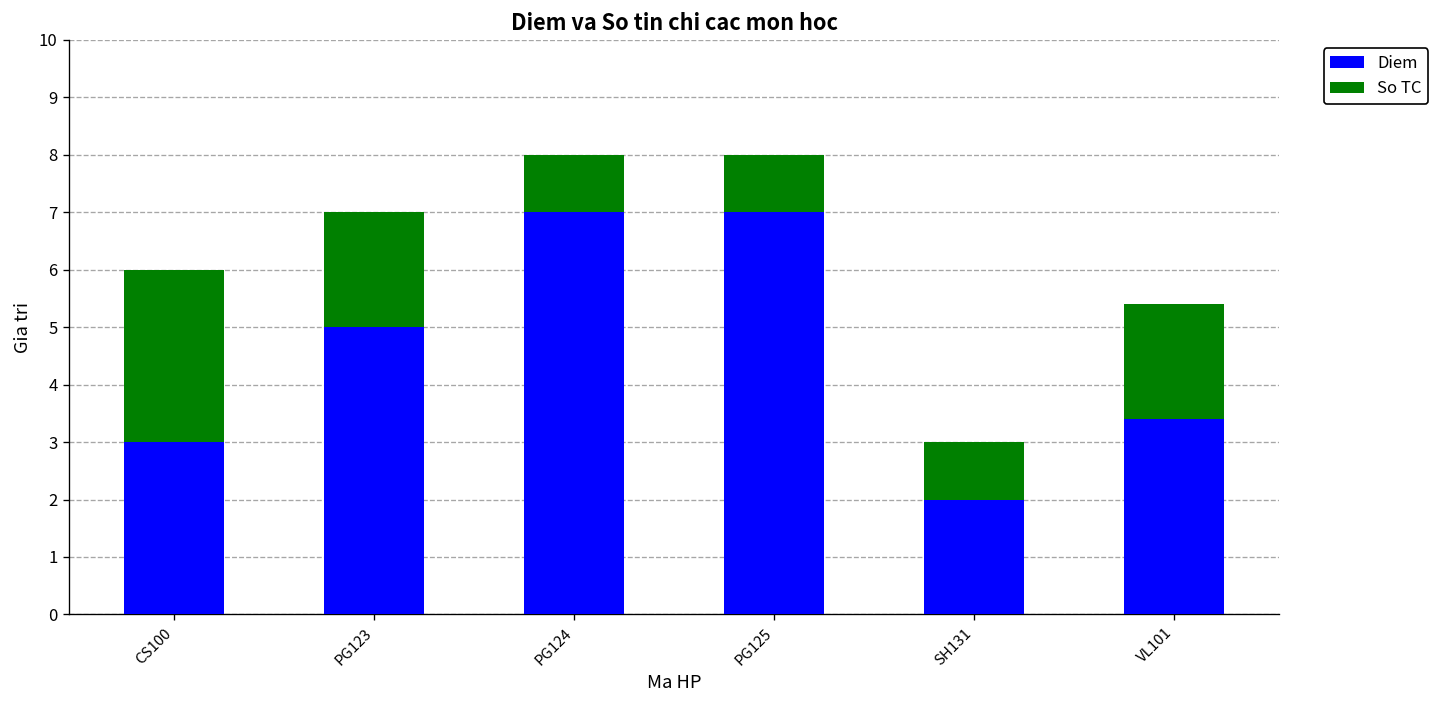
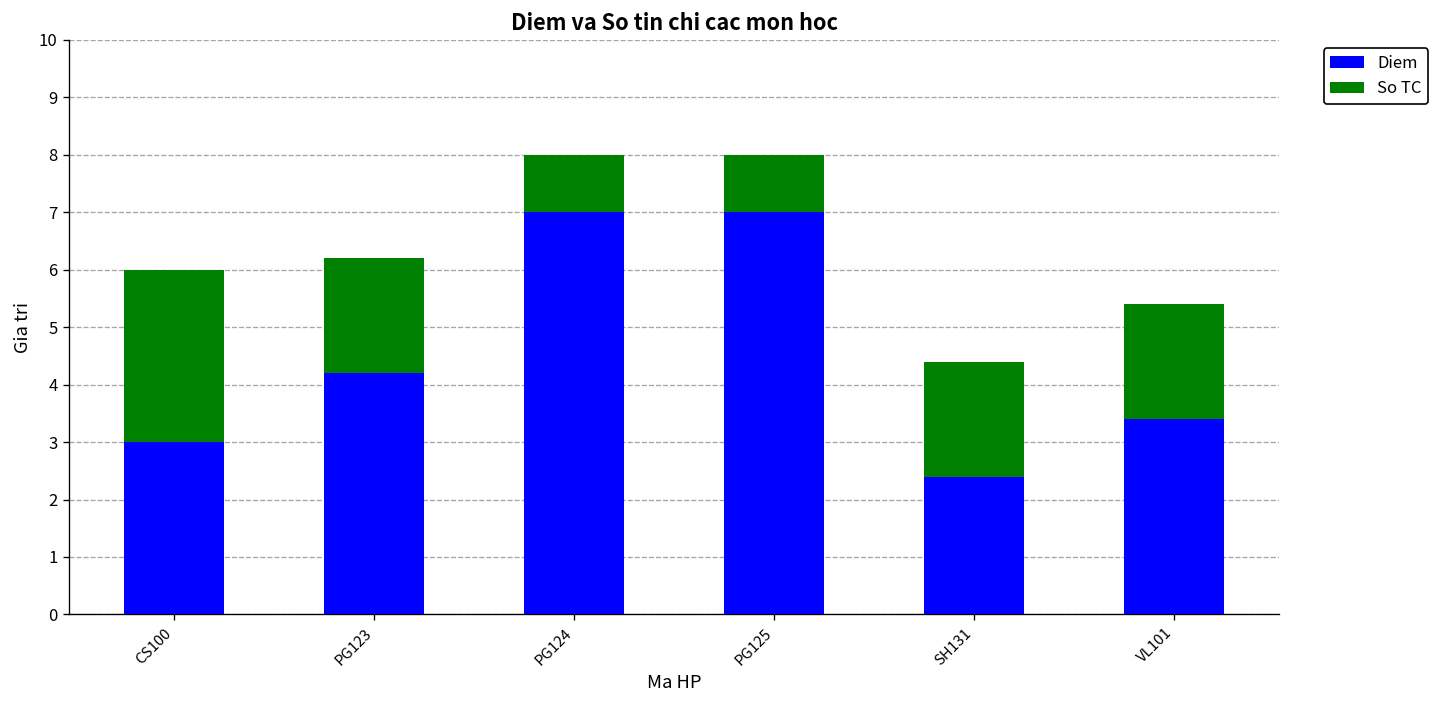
Diem, PG123: 5.0 -> 4.2
Diem, SH131: 2.0 -> 2.4
So TC, SH131: 1 -> 2
